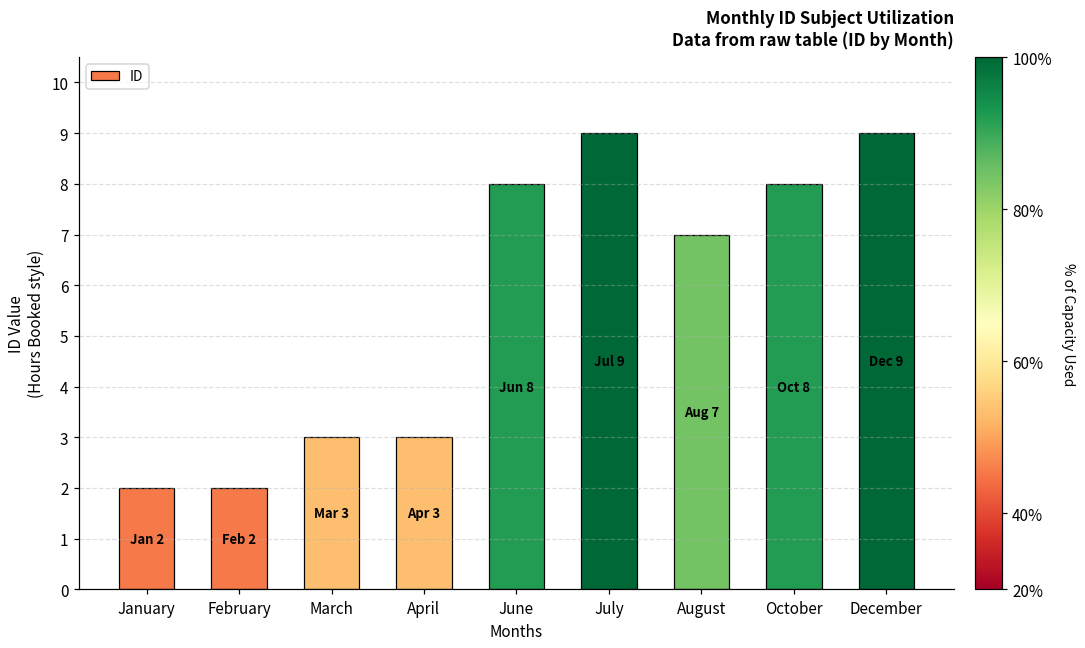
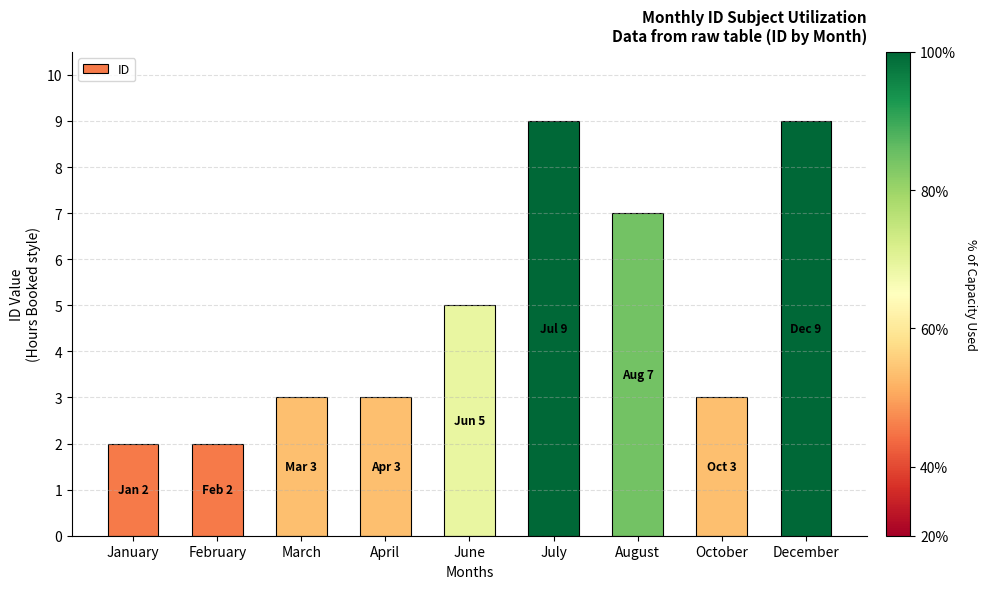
June: 8 -> 5
October: 8 -> 3
